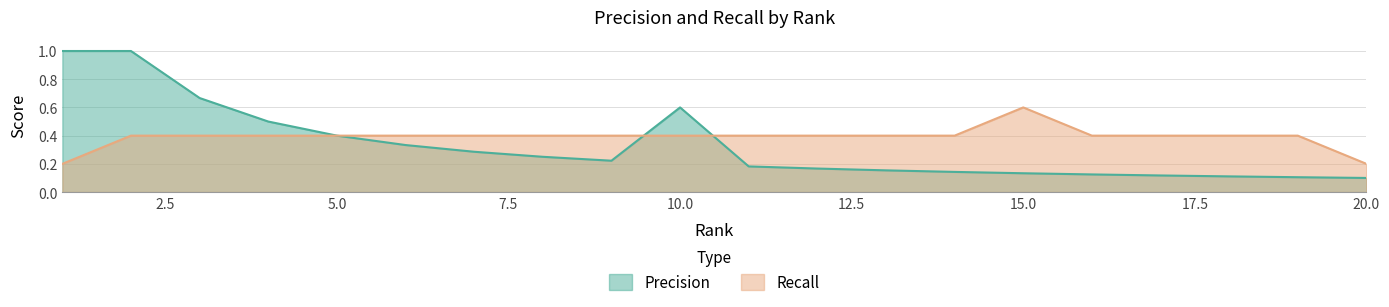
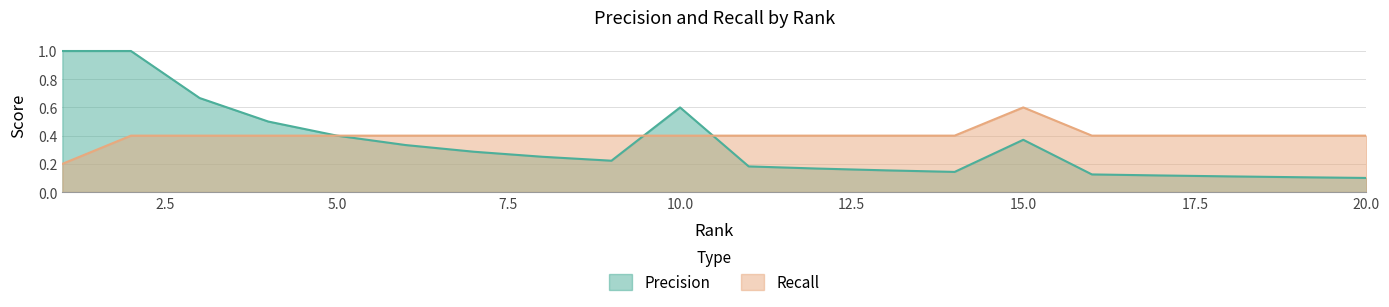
Precision, 15.0: 0.13 -> 0.37
Recall, 20.0: 0.2 -> 0.4
